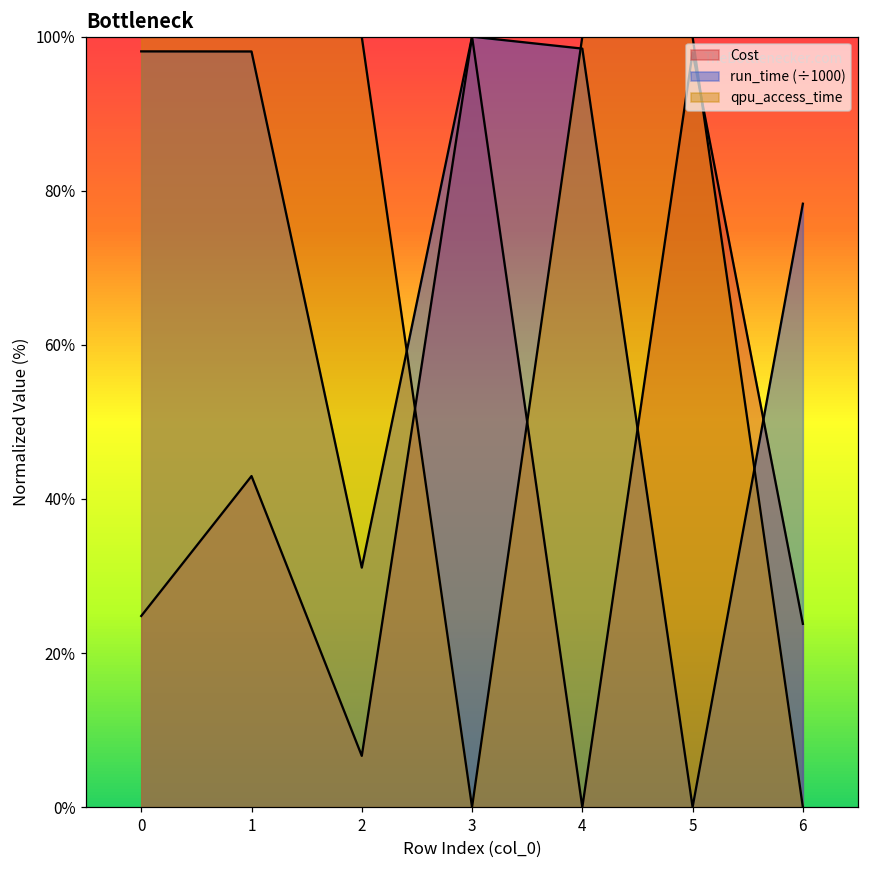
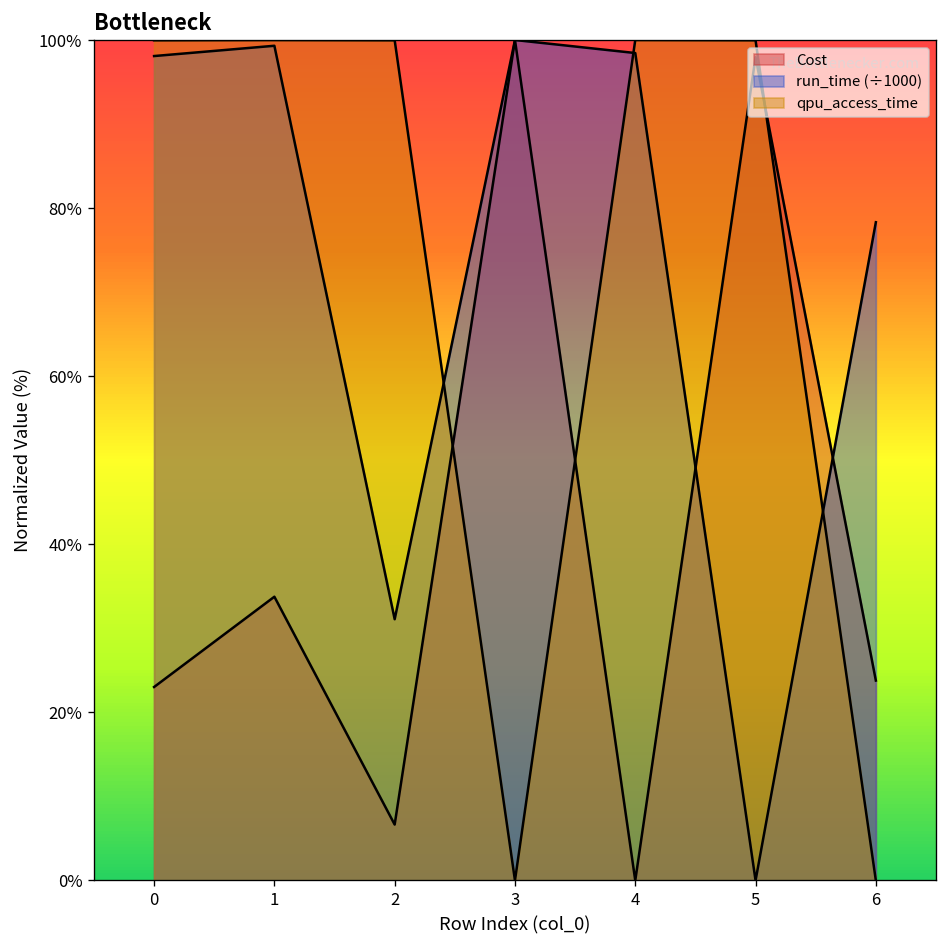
Cost, 0: 25% -> 23%
Cost, 1: 43% -> 34%
run_time (÷1000), 1: 98% -> 99%
